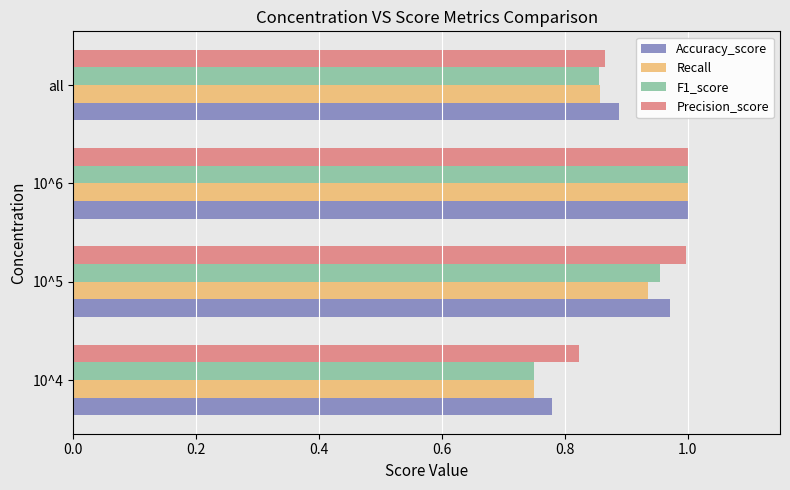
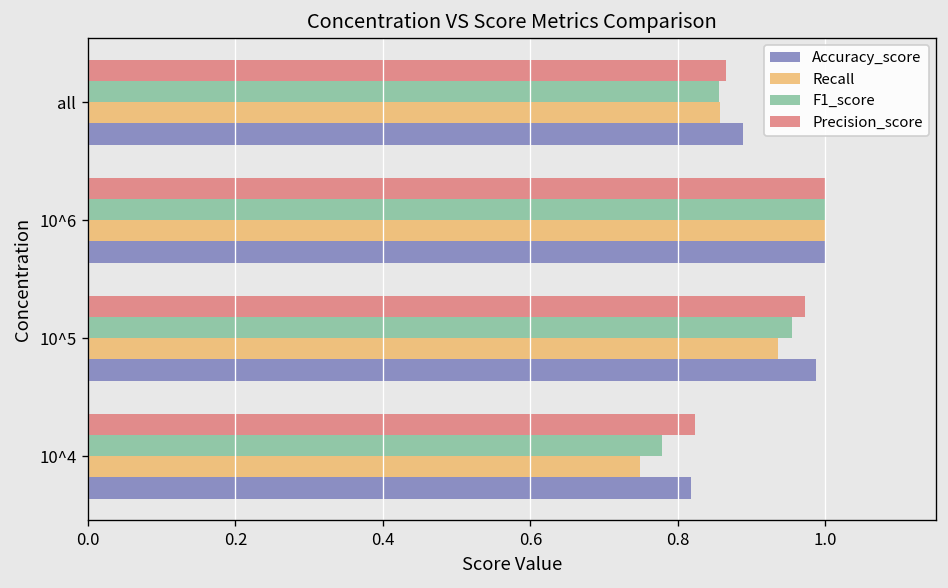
Precision_score, 10^5: 1.00 -> 0.97
Accuracy_score, 10^5: 0.97 -> 0.99
F1_score, 10^4: 0.75 -> 0.78
Accuracy_score, 10^4: 0.78 -> 0.82
